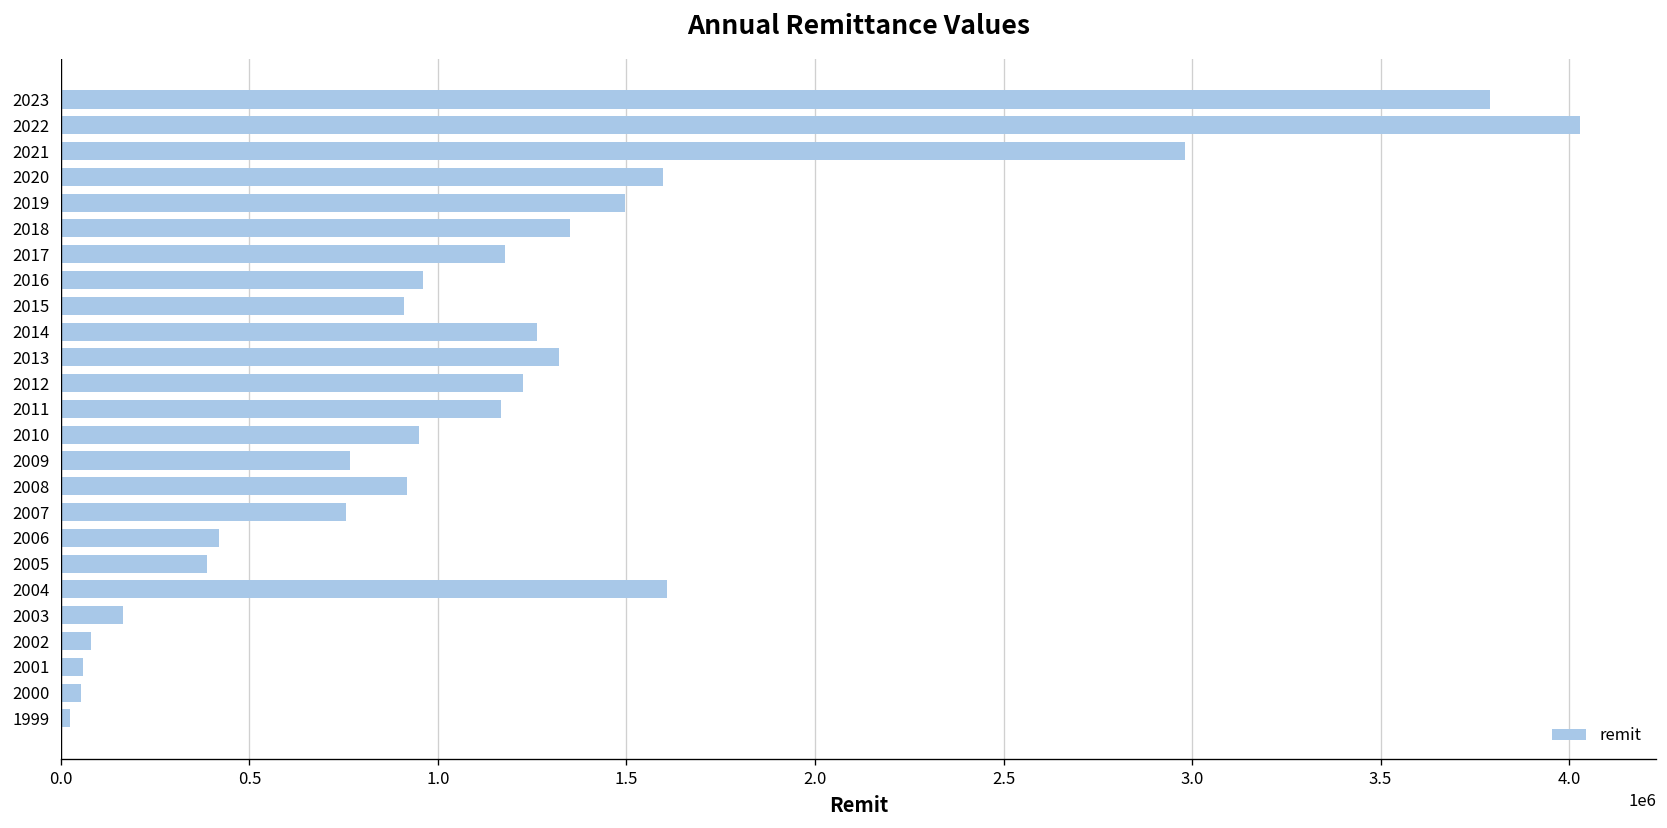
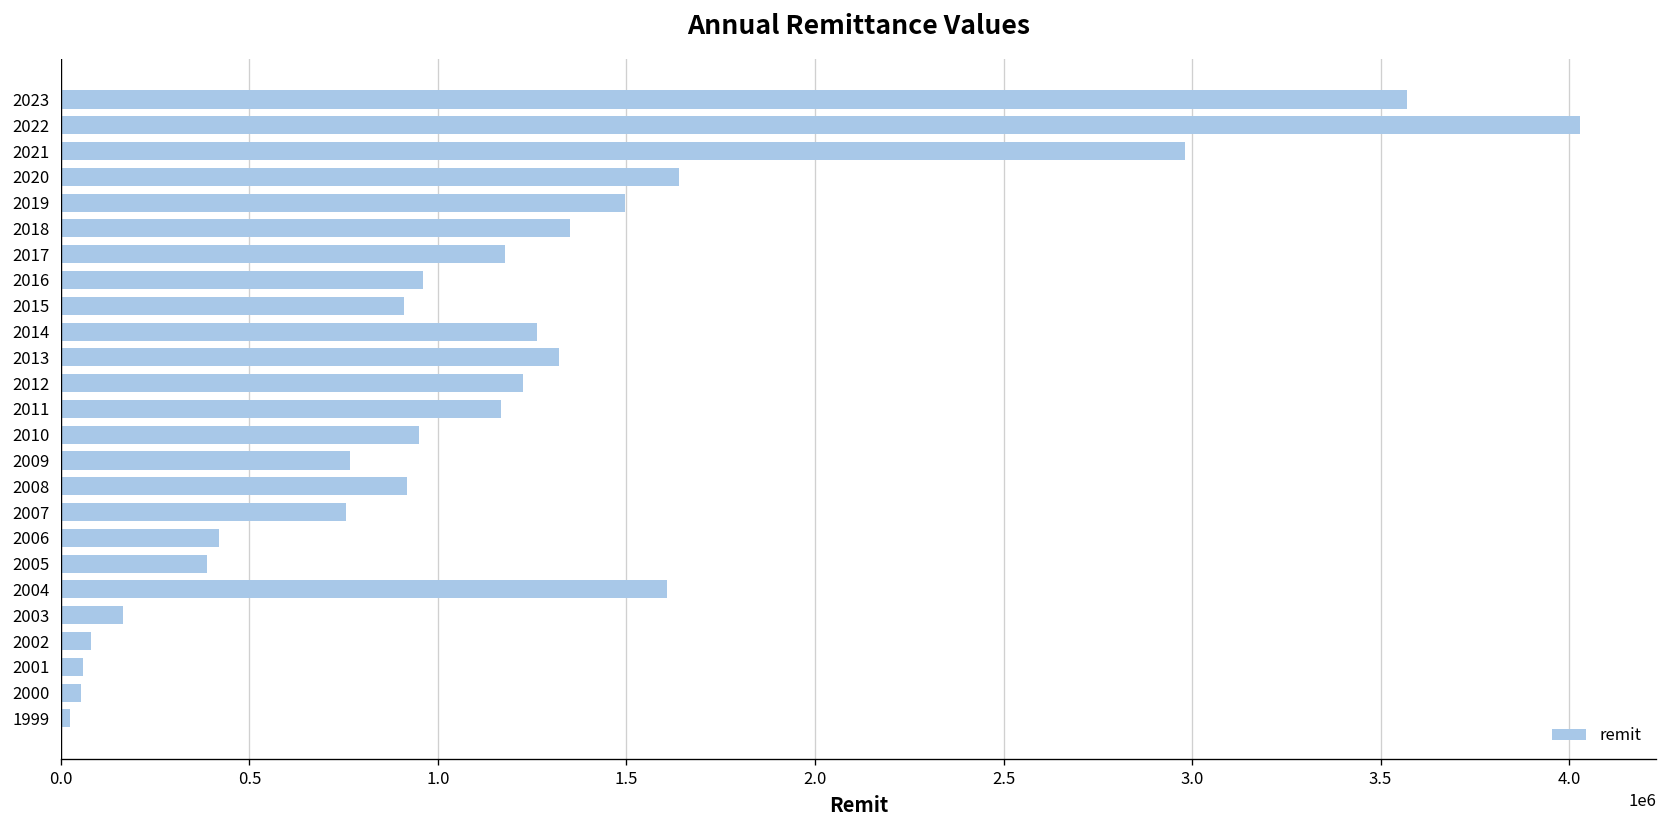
2023: 3790000 -> 3570000
2020: 1600000 -> 1640000
